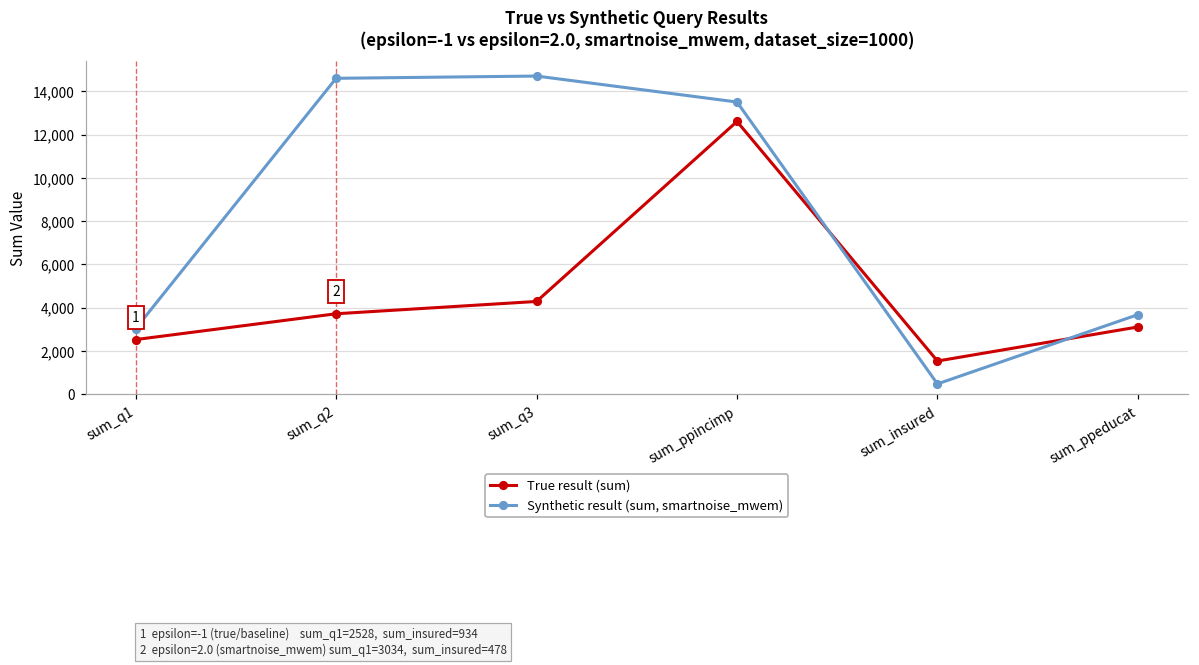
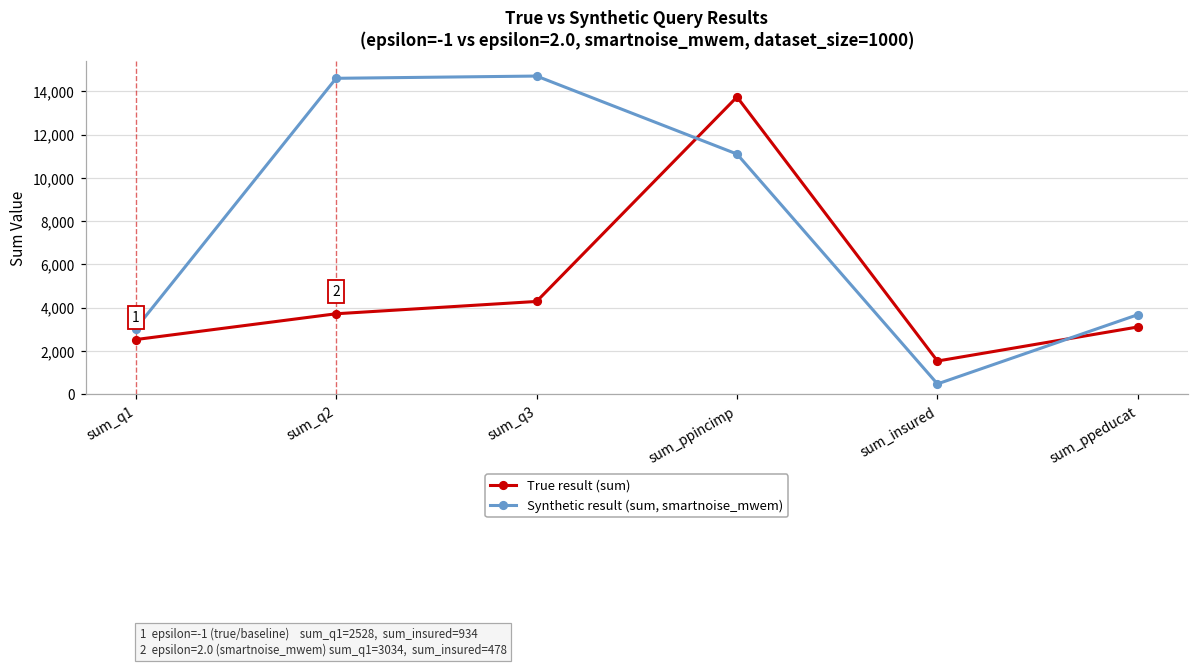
True result (sum), sum_ppincimp: 12,600 -> 13,700
Synthetic result (sum, smartnoise_mwem), sum_ppincimp: 13,500 -> 11,100
